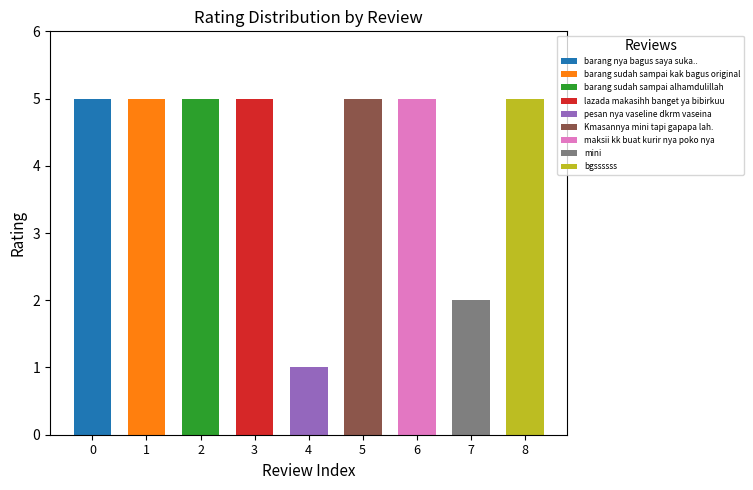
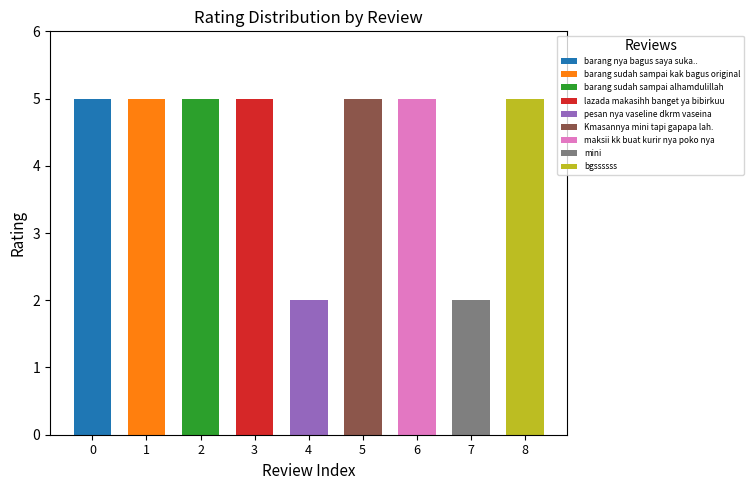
4: 1 -> 2
